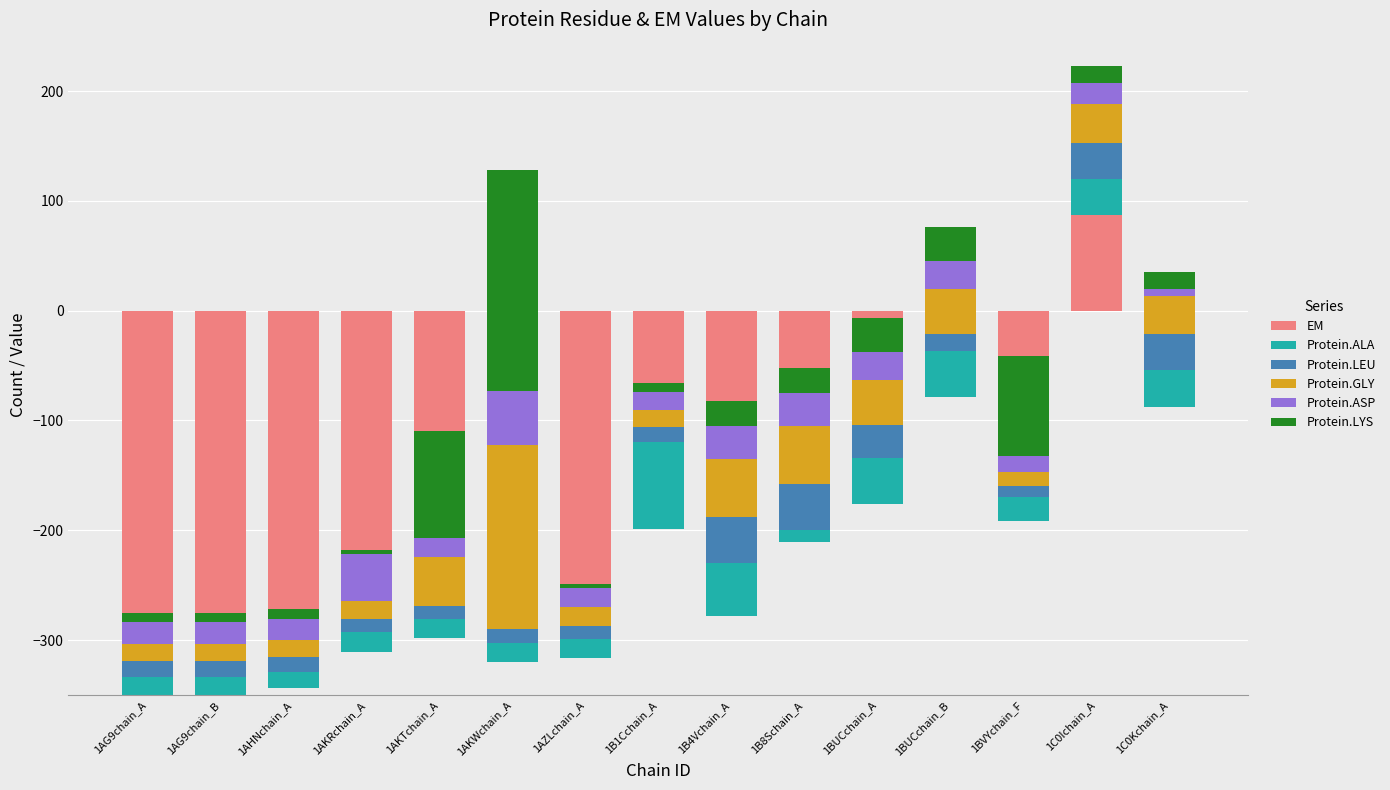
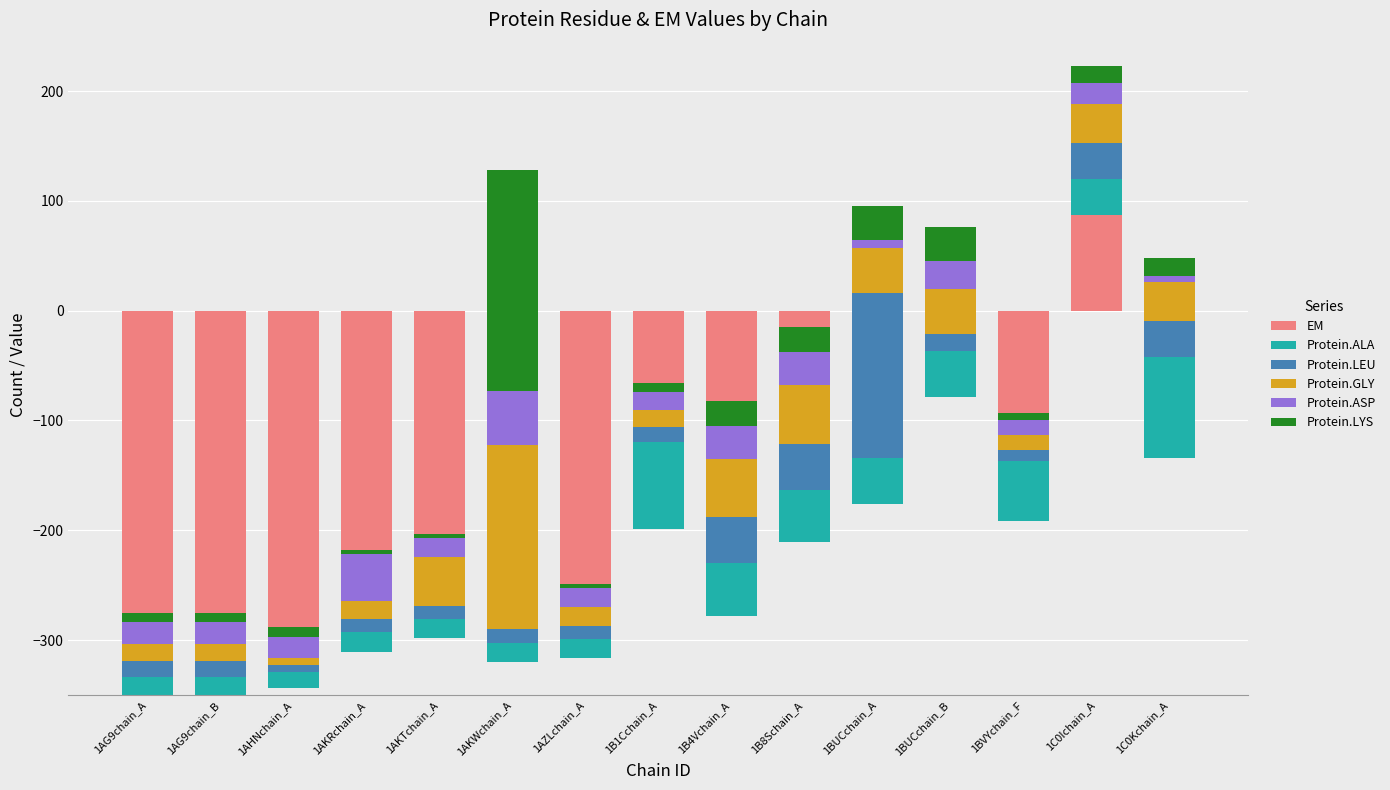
Protein.LEU, 1AHNchain_A: 14 -> 6
Protein.GLY, 1AHNchain_A: 15 -> 7
Protein.LYS, 1AKTchain_A: 97 -> 4
Protein.ALA, 1B8Schain_A: 11 -> 48
Protein.LEU, 1BUCchain_A: 30 -> 150
Protein.ASP, 1BUCchain_A: 25 -> 7
Protein.ALA, 1BVYchain_F: 22 -> 55
Protein.LYS, 1BVYchain_F: 91 -> 6
EM, 1C0Kchain_A: -88 -> -134
Protein.ALA, 1C0Kchain_A: 33 -> 92
